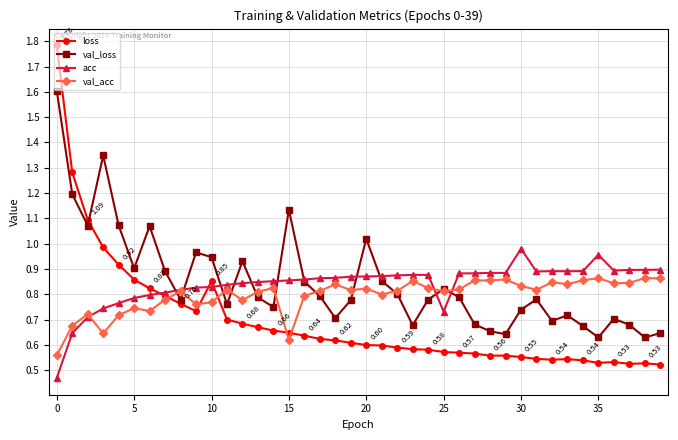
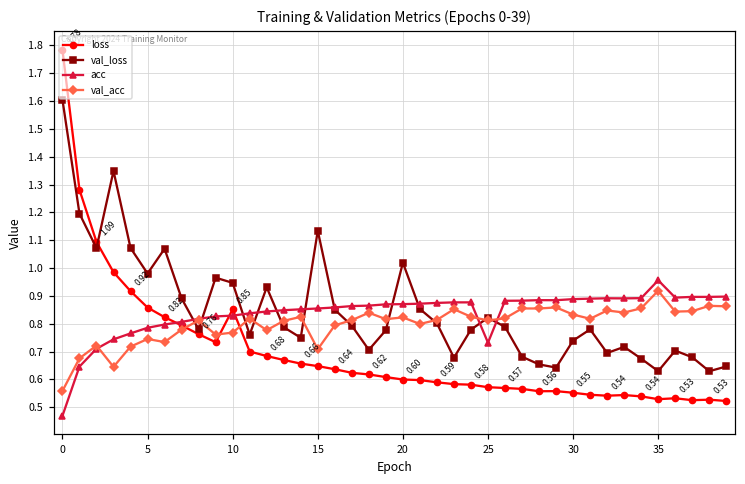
val_loss, 5: 0.90 -> 0.98
val_acc, 15: 0.62 -> 0.71
acc, 30: 0.98 -> 0.89
val_acc, 35: 0.86 -> 0.92
